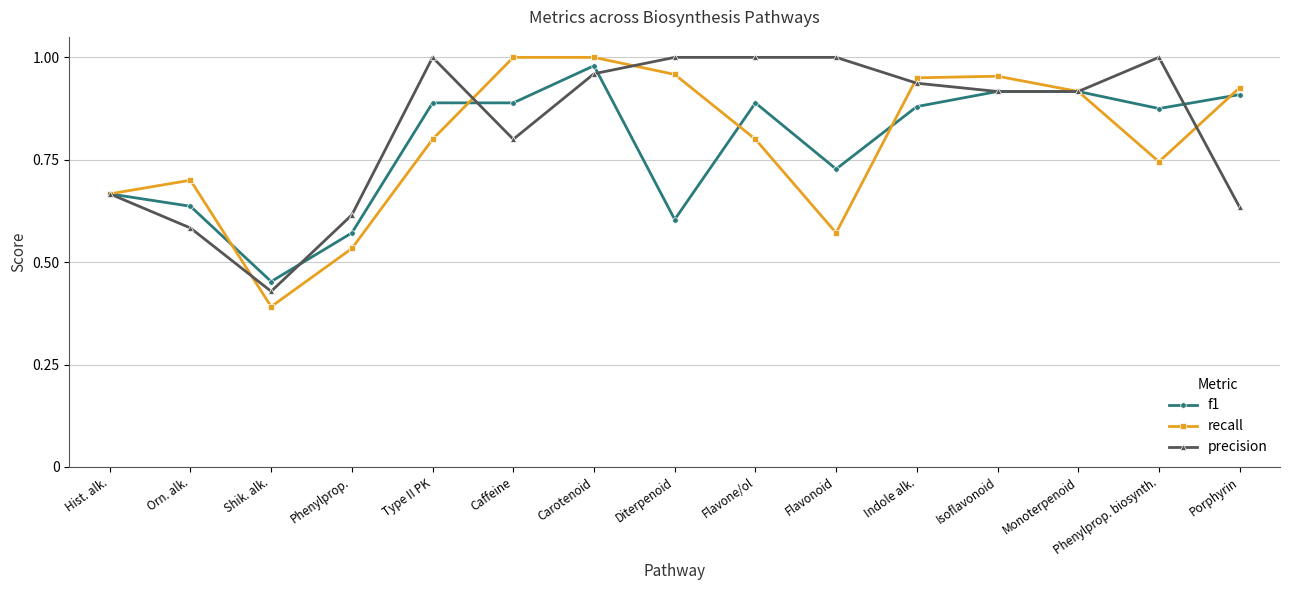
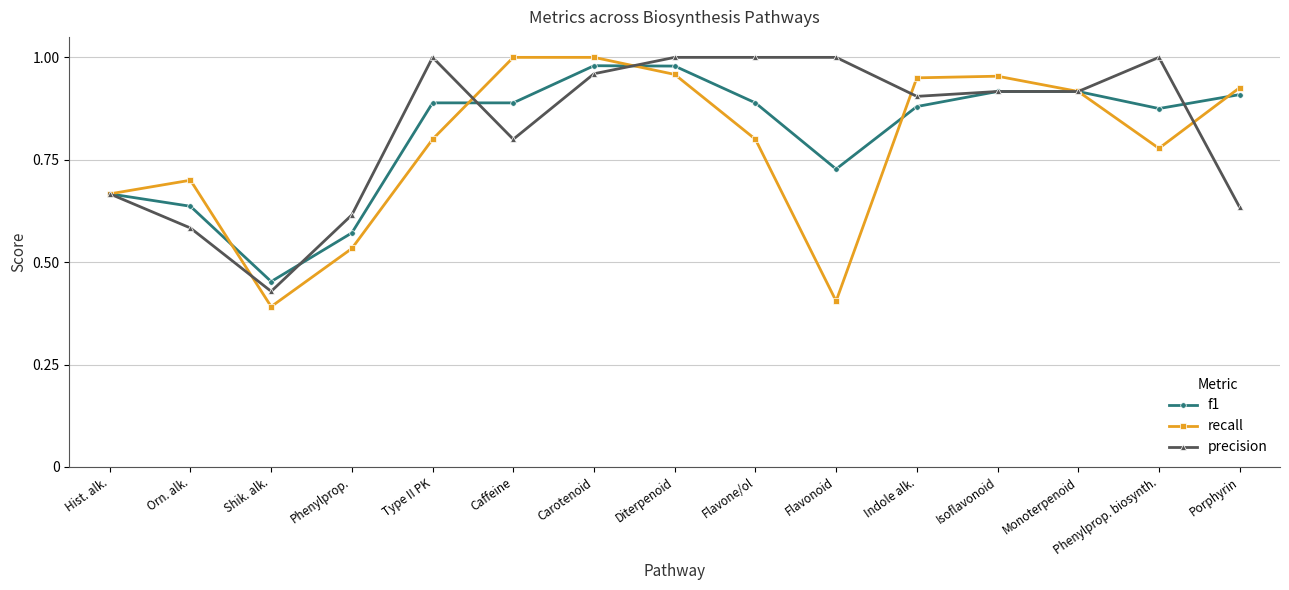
f1, Diterpenoid: 0.60 -> 0.98
recall, Flavonoid: 0.57 -> 0.40
precision, Indole alk.: 0.94 -> 0.90
recall, Phenylprop. biosynth.: 0.75 -> 0.78
